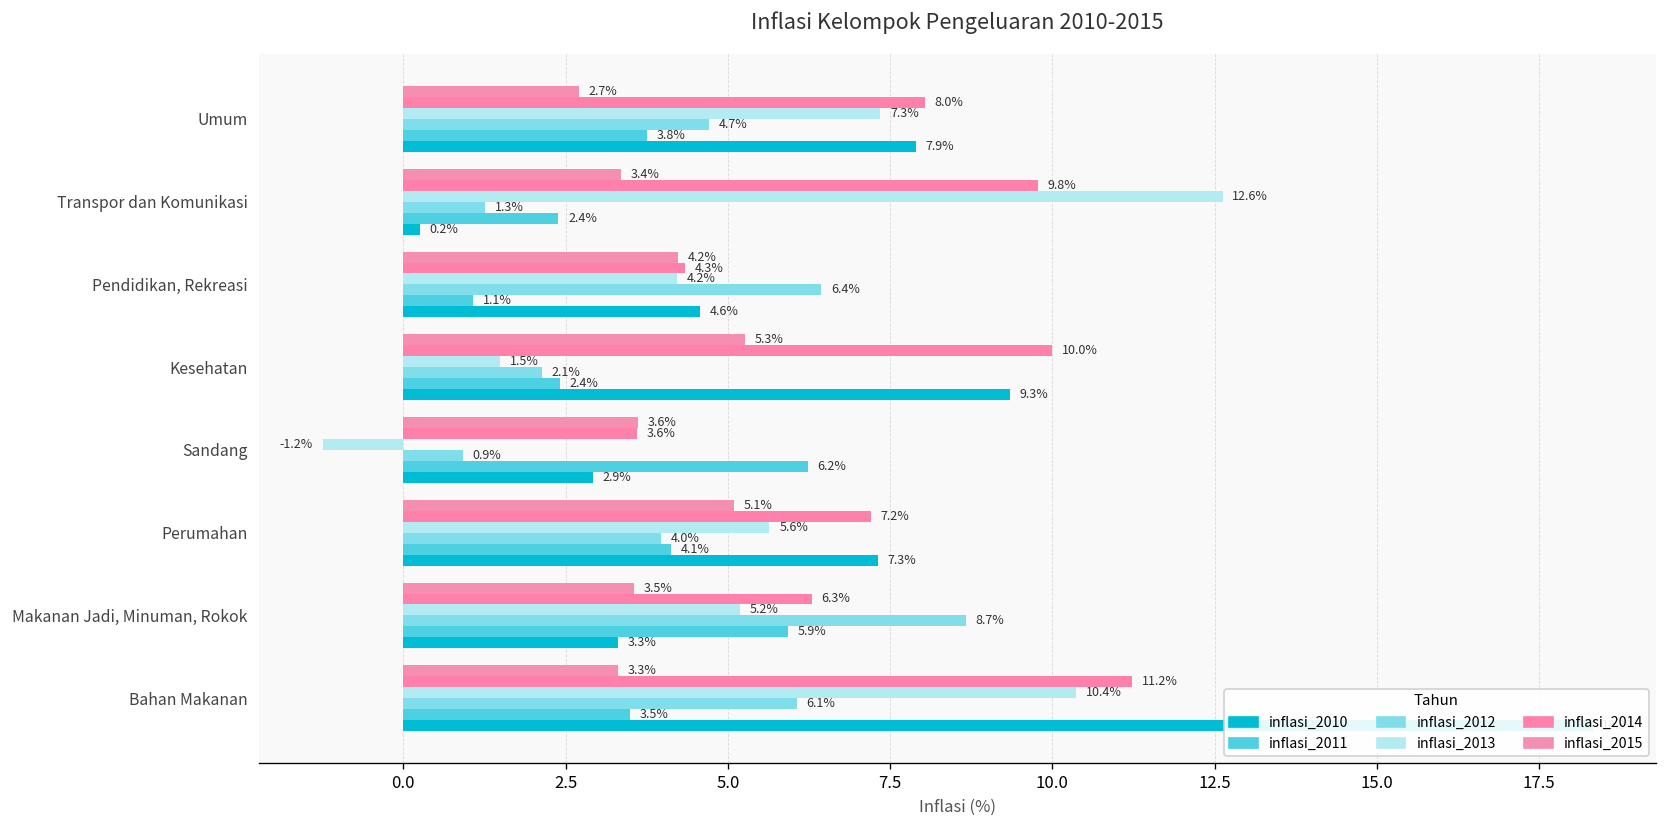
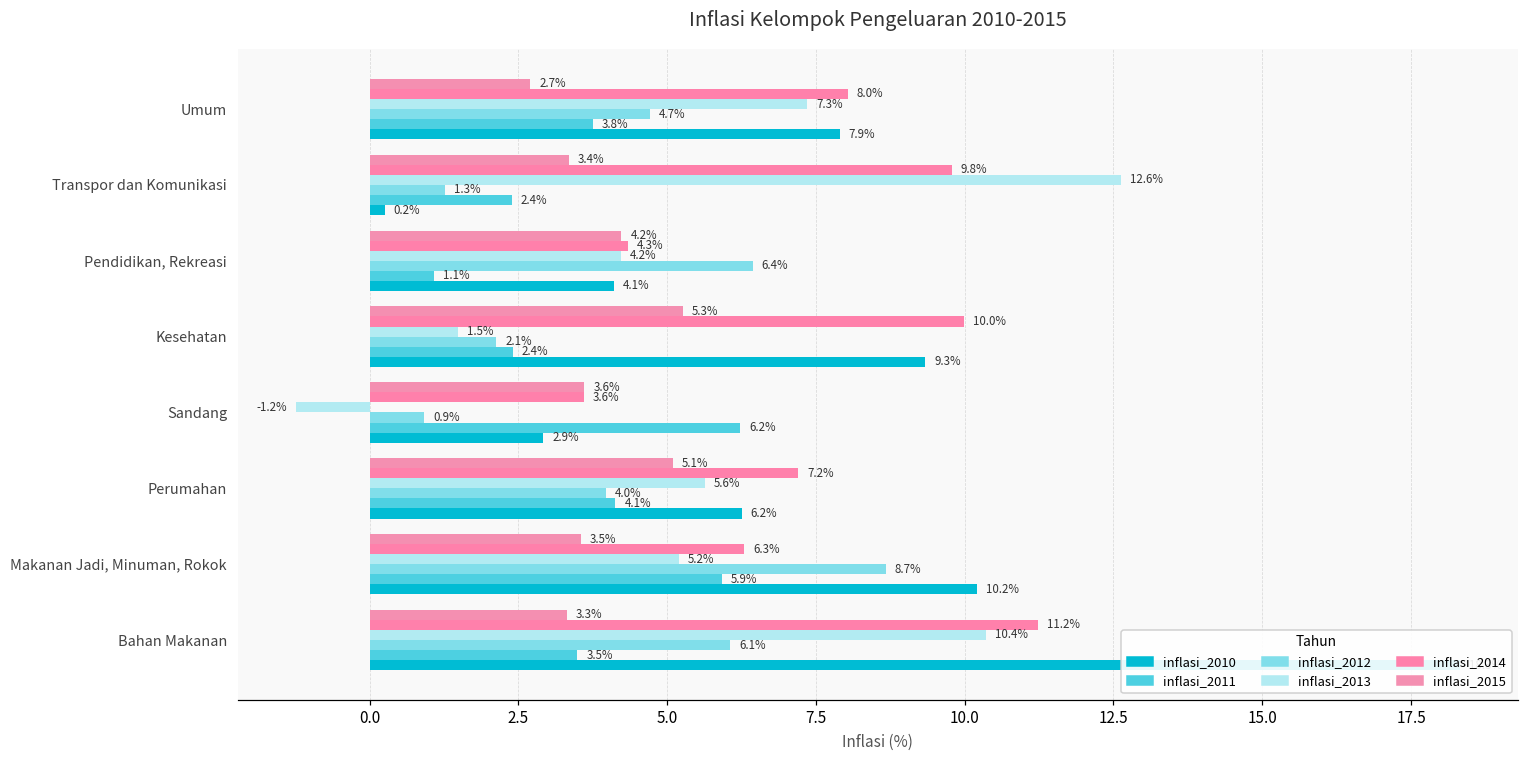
inflasi_2010, Pendidikan, Rekreasi: 4.6% -> 4.1%
inflasi_2010, Perumahan: 7.3% -> 6.2%
inflasi_2010, Makanan Jadi, Minuman, Rokok: 3.3% -> 10.2%
